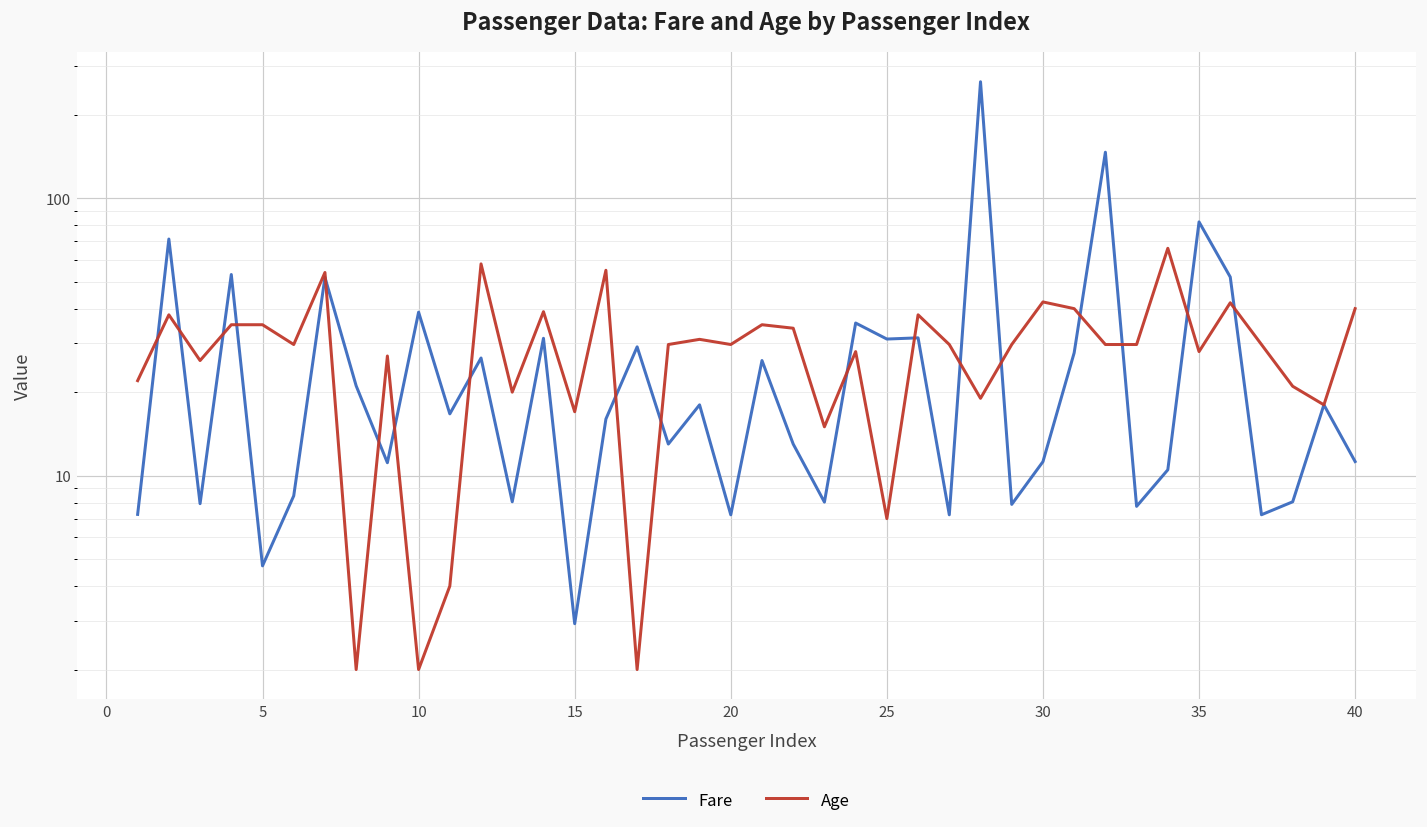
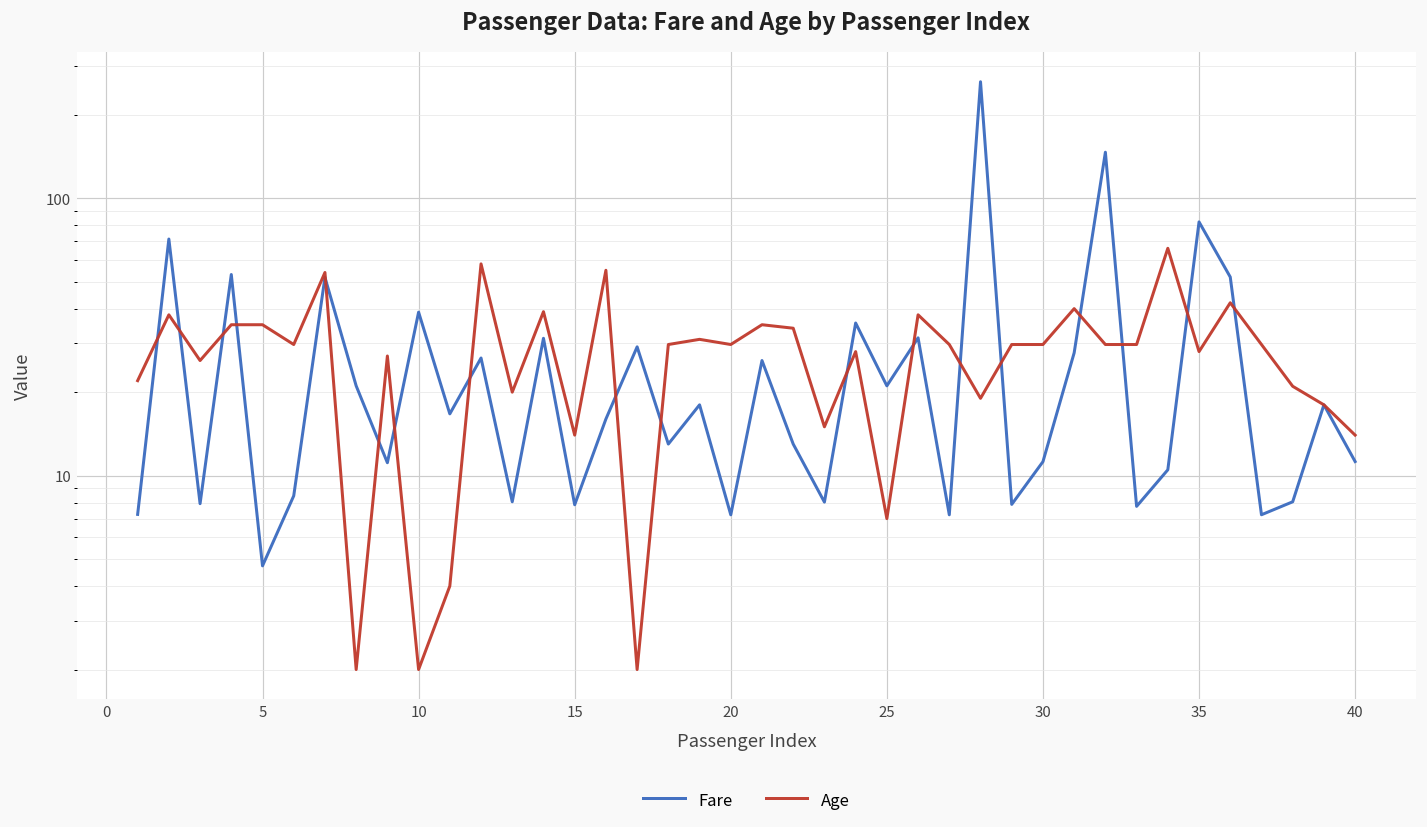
Fare, 15: 2.9 -> 7.9
Age, 15: 17 -> 14
Fare, 25: 31 -> 21
Age, 30: 42 -> 30
Age, 40: 40 -> 14
